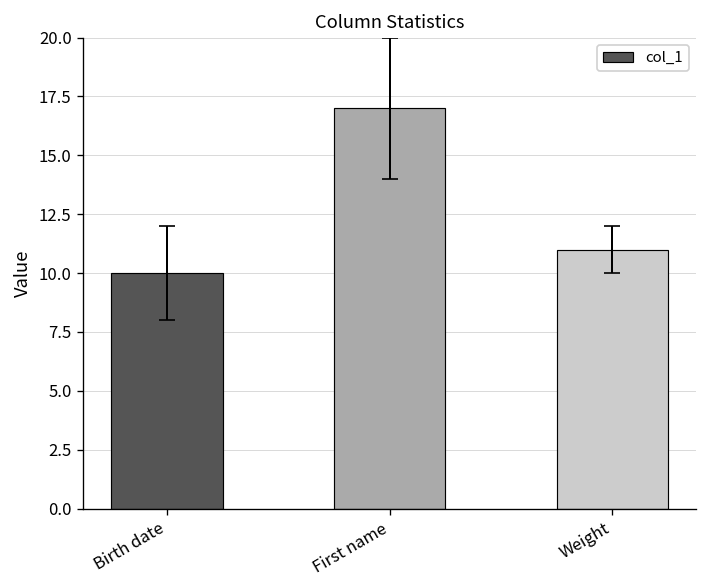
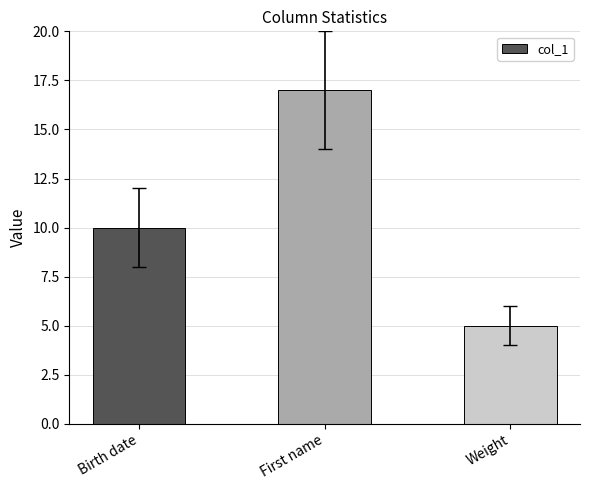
col_1, Weight: 11 -> 5
